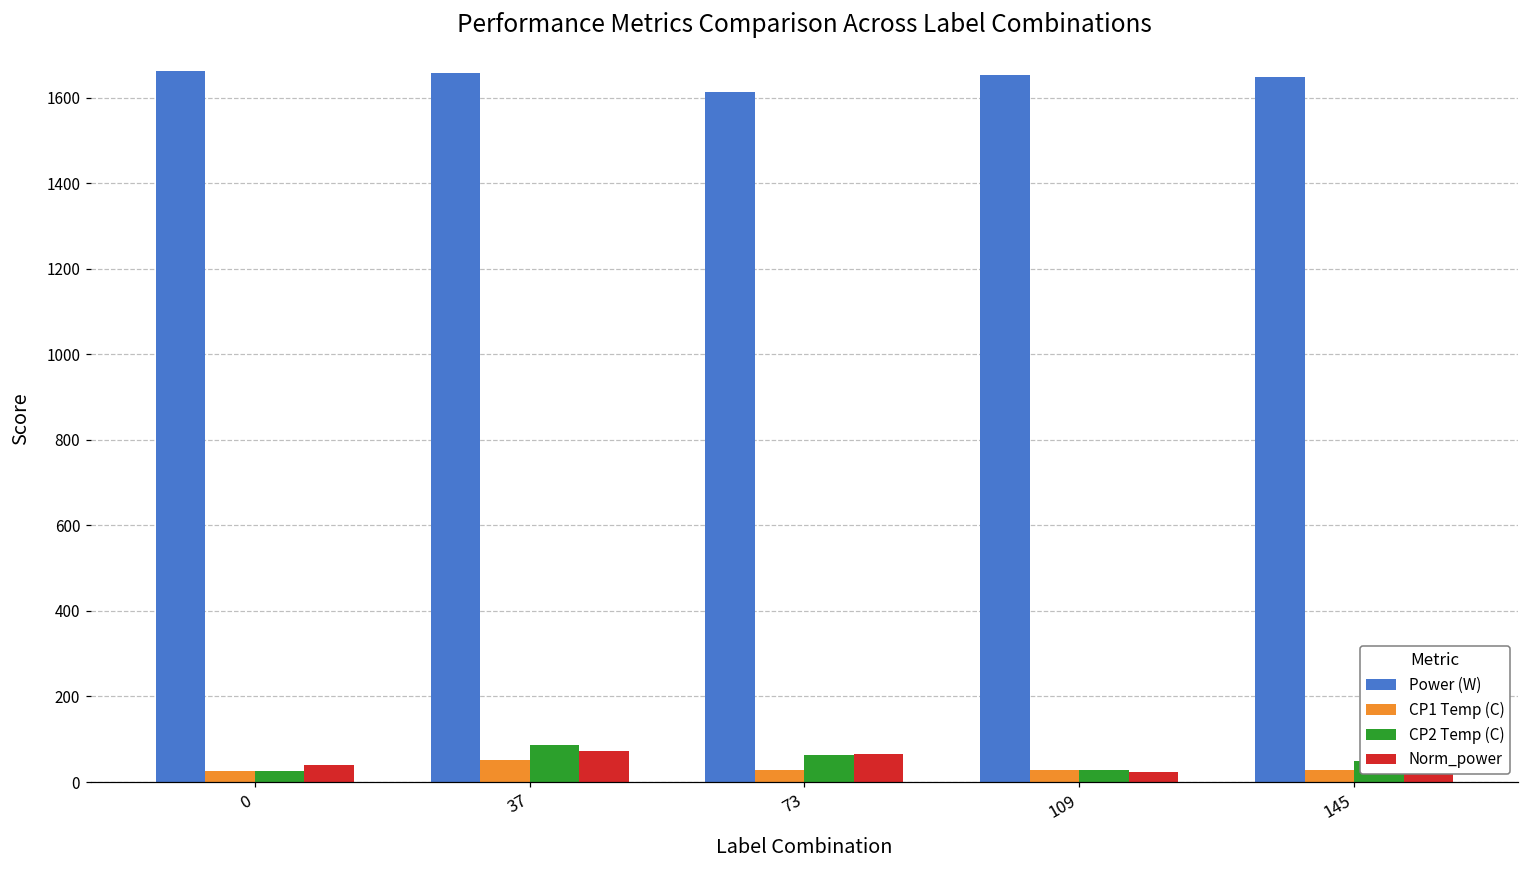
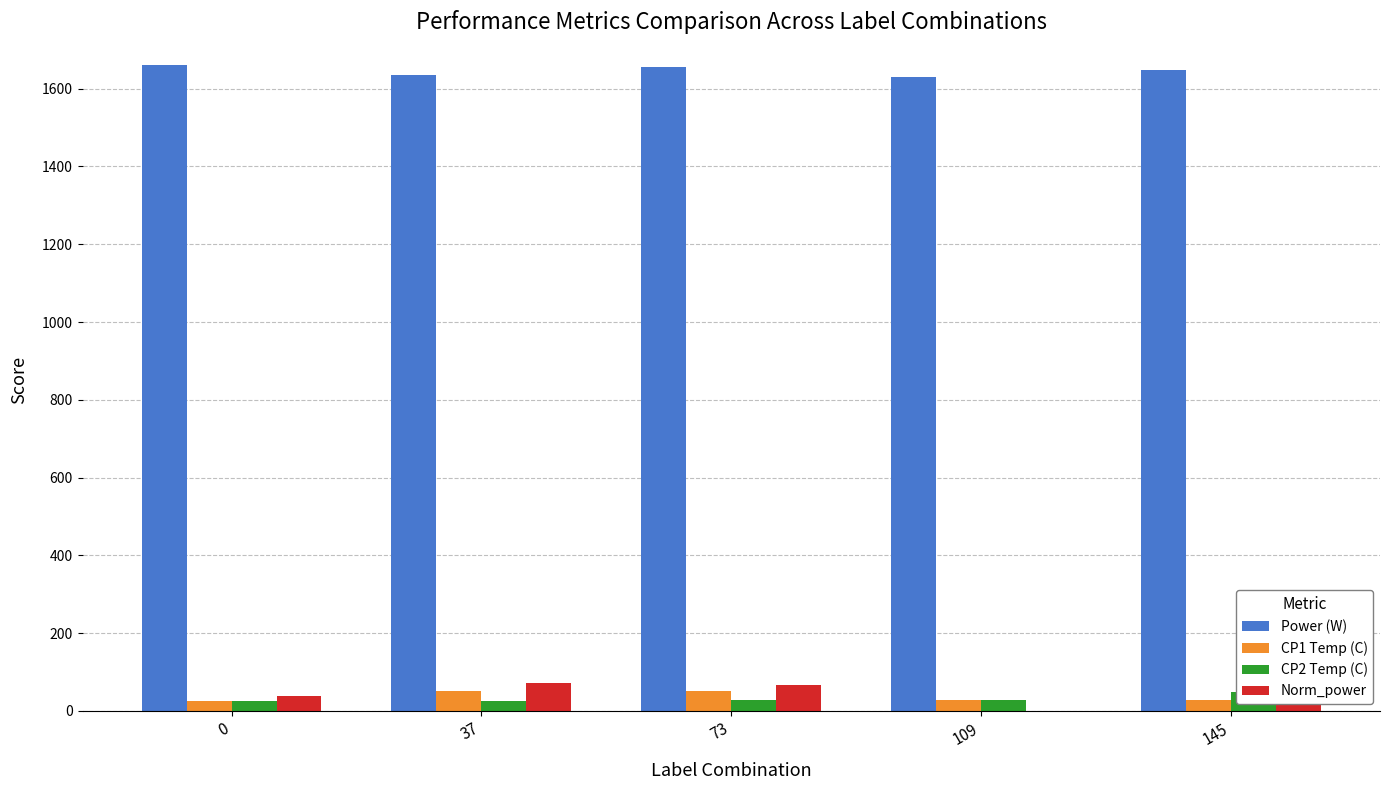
Power (W), 37: 1660 -> 1630
CP2 Temp (C), 37: 90 -> 30
Power (W), 73: 1610 -> 1650
CP1 Temp (C), 73: 30 -> 50
CP2 Temp (C), 73: 60 -> 30
Power (W), 109: 1650 -> 1630
Norm_power, 109: 20 -> 0
